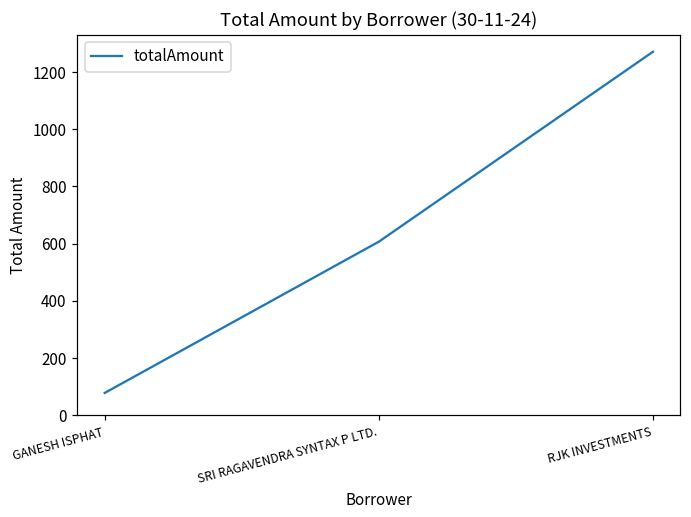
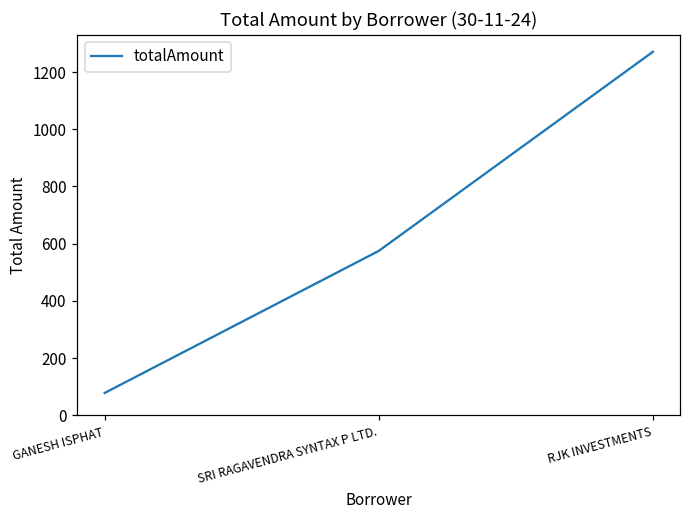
SRI RAGAVENDRA SYNTAX P LTD.: 610 -> 570
